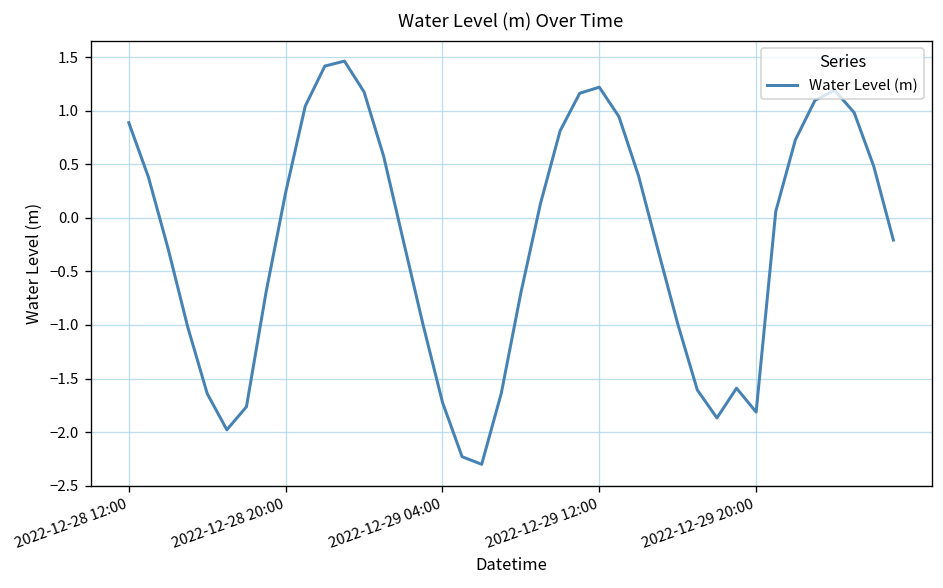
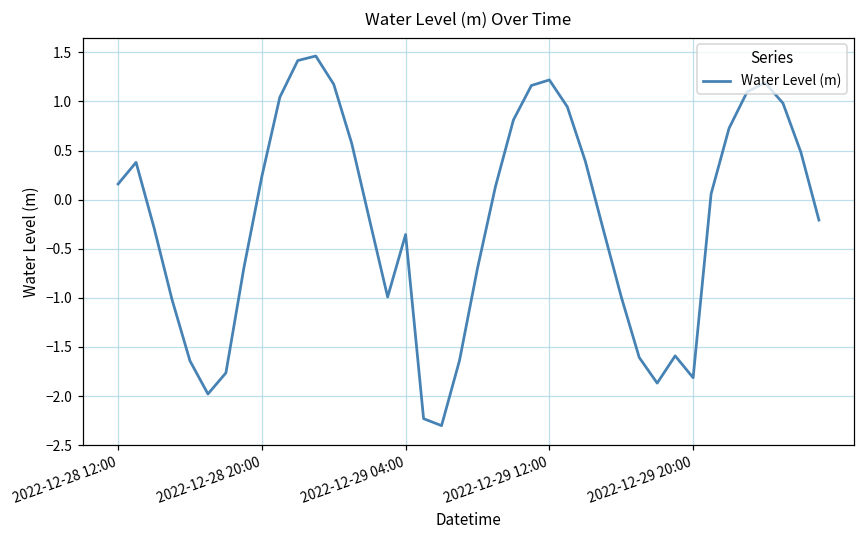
2022-12-28 12:00: 0.9 -> 0.2
2022-12-29 04:00: -1.7 -> -0.4
